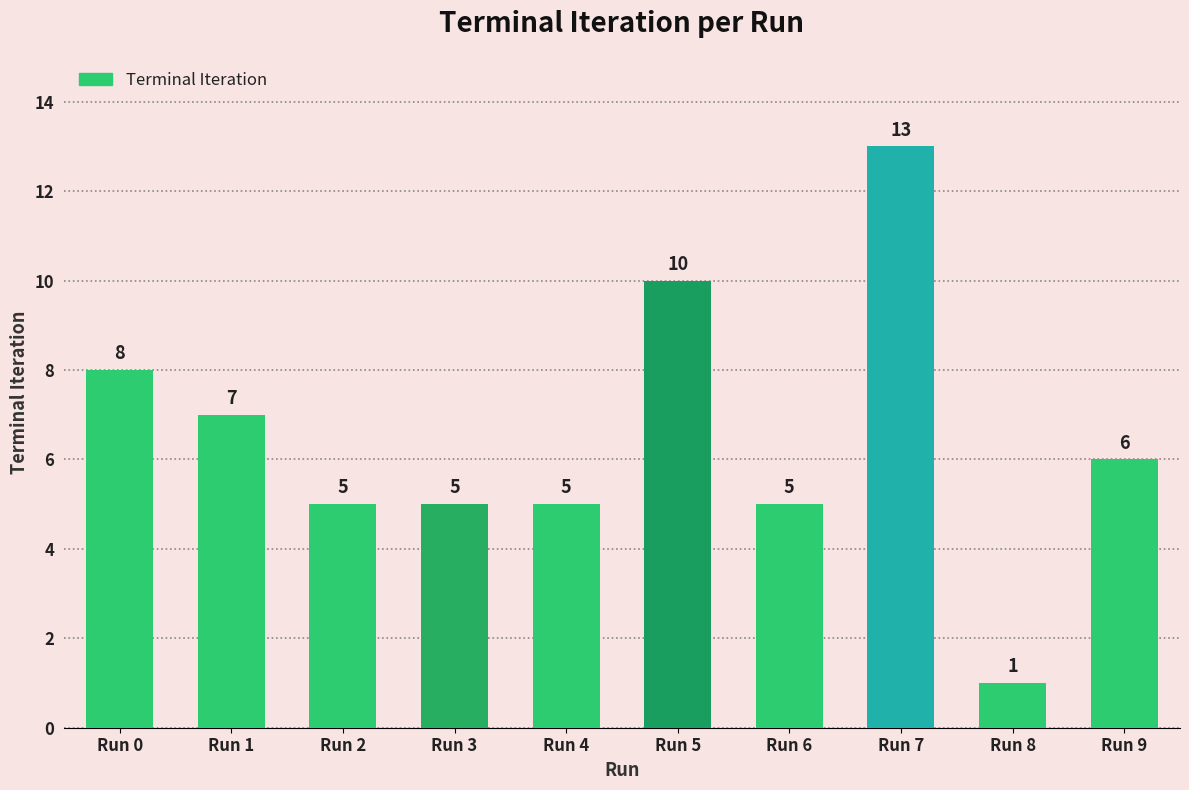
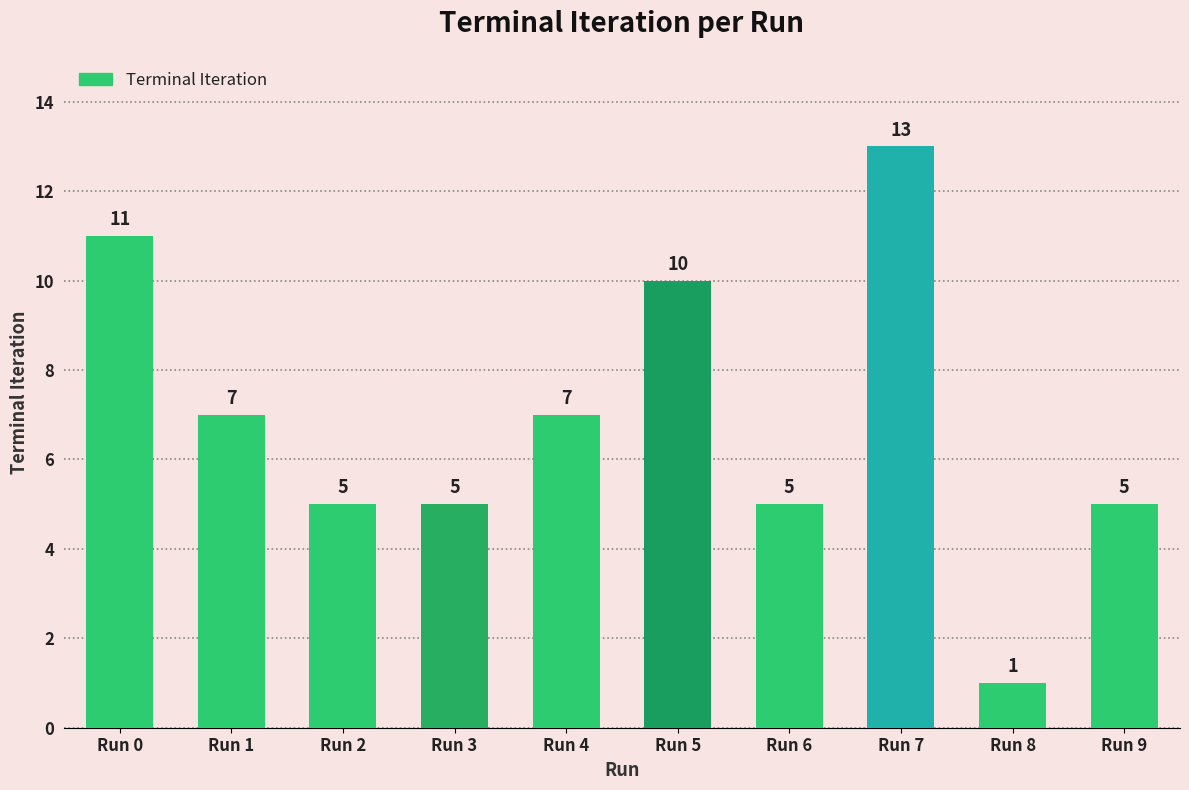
Run 0: 8 -> 11
Run 4: 5 -> 7
Run 9: 6 -> 5
